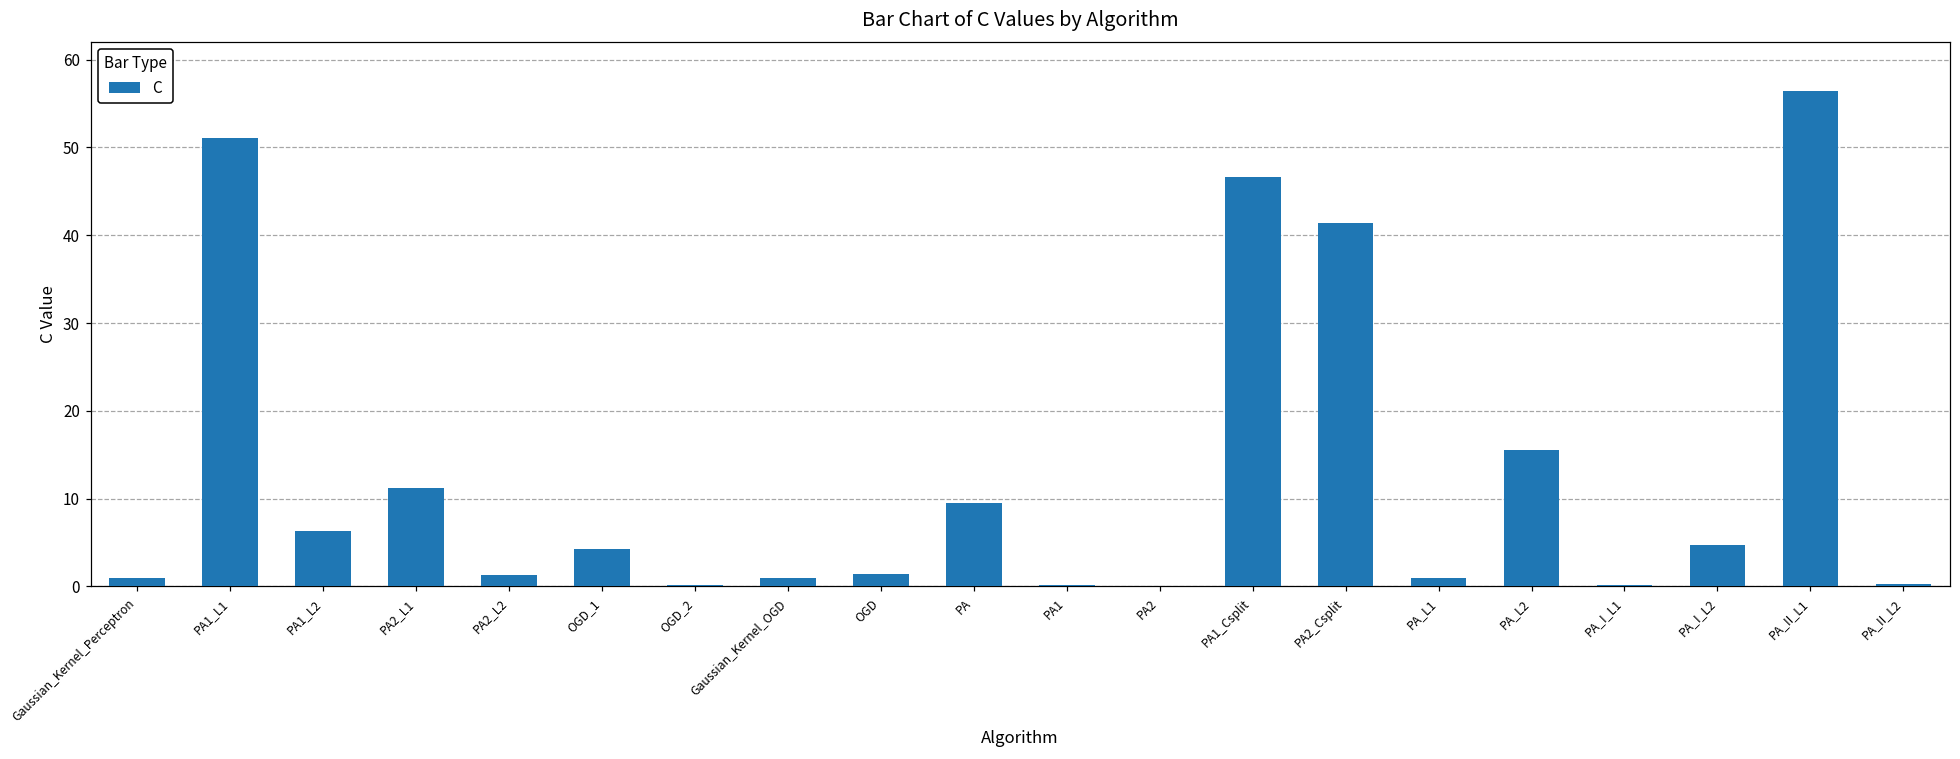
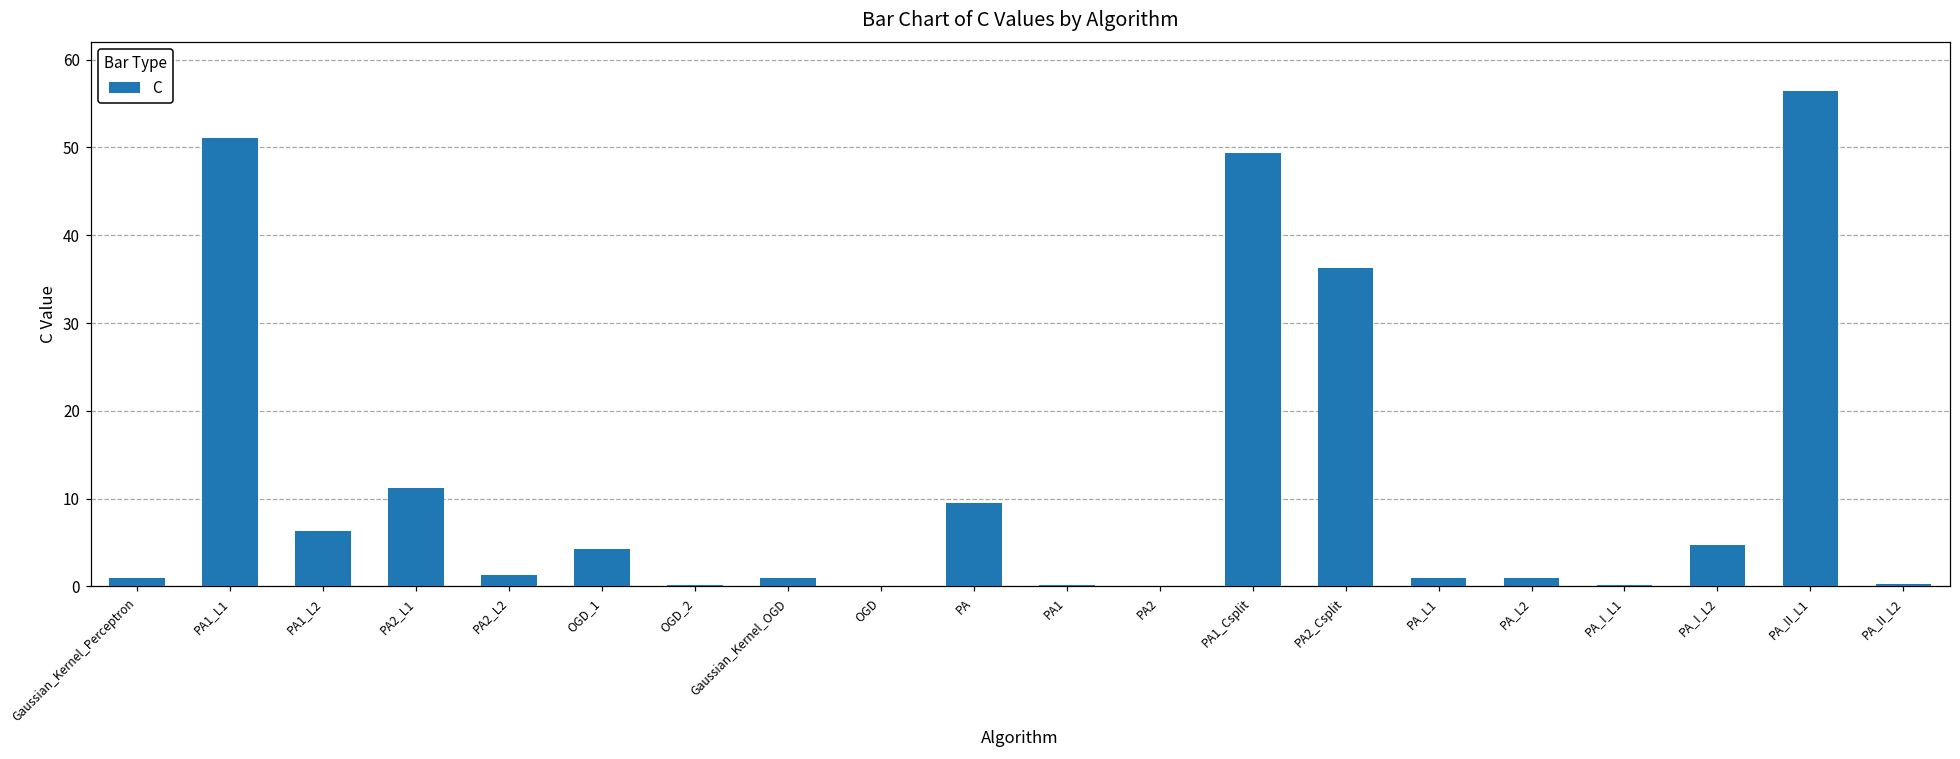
OGD: 1 -> 0
PA1_Csplit: 47 -> 49
PA2_Csplit: 41 -> 36
PA_L2: 16 -> 1
